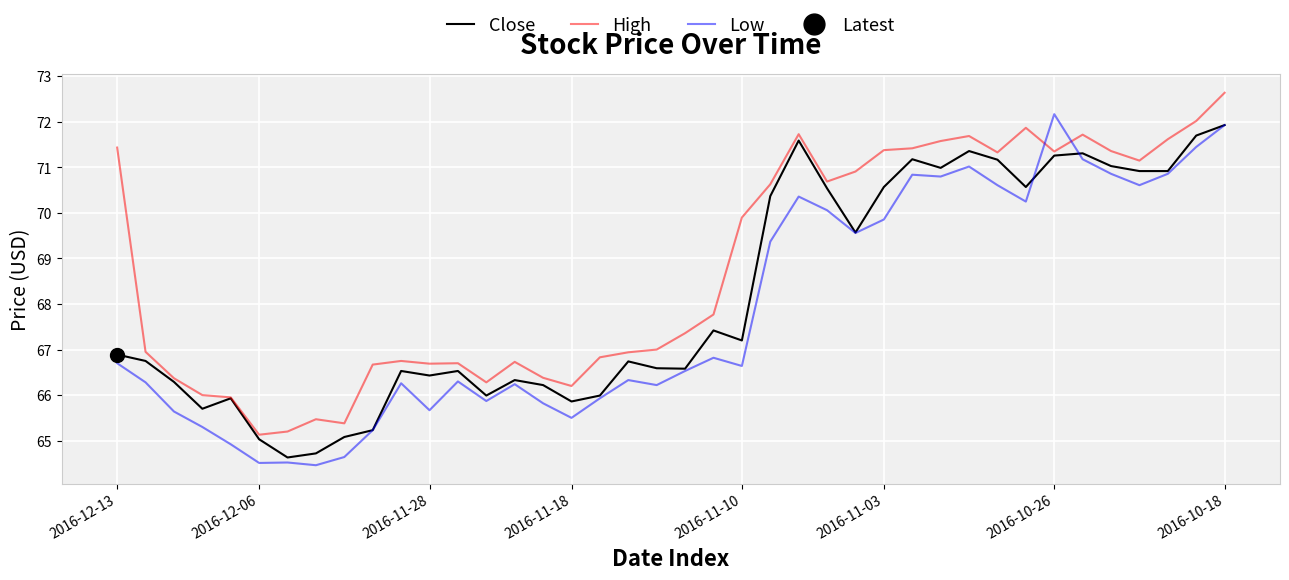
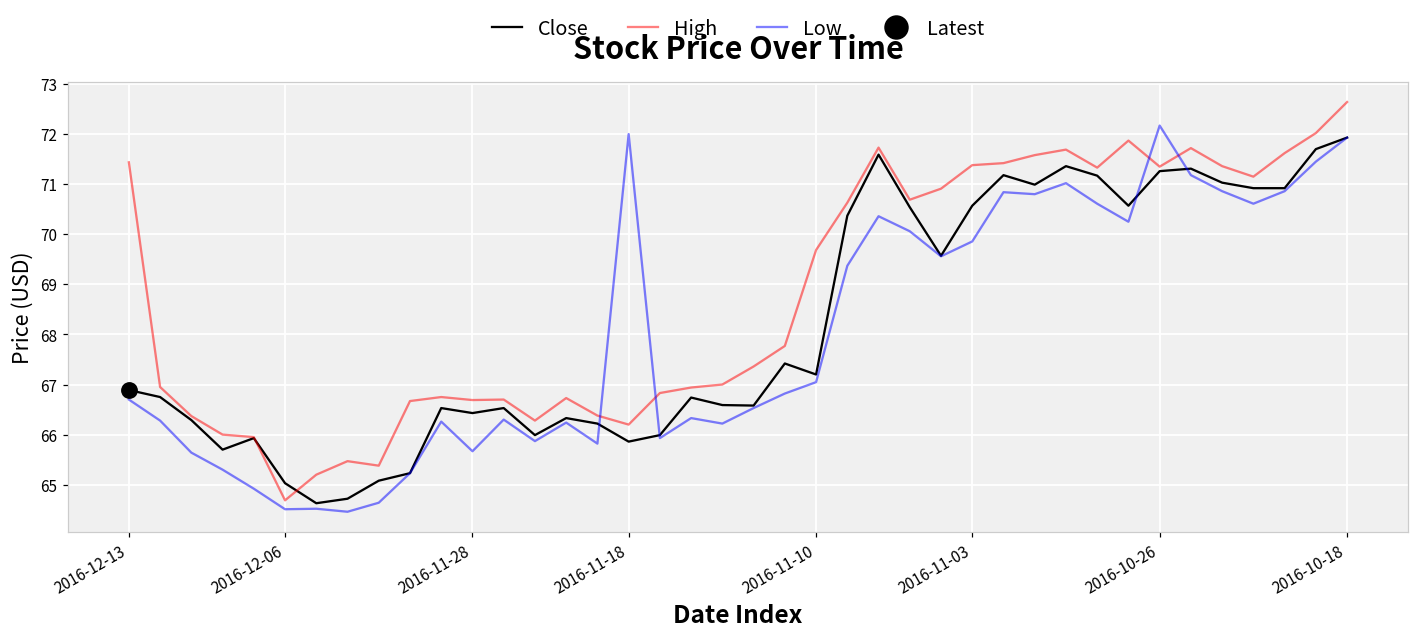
High, 2016-12-06: 65.1 -> 64.7
Low, 2016-11-18: 65.5 -> 72.0
High, 2016-11-10: 69.9 -> 69.7
Low, 2016-11-10: 66.6 -> 67.0
